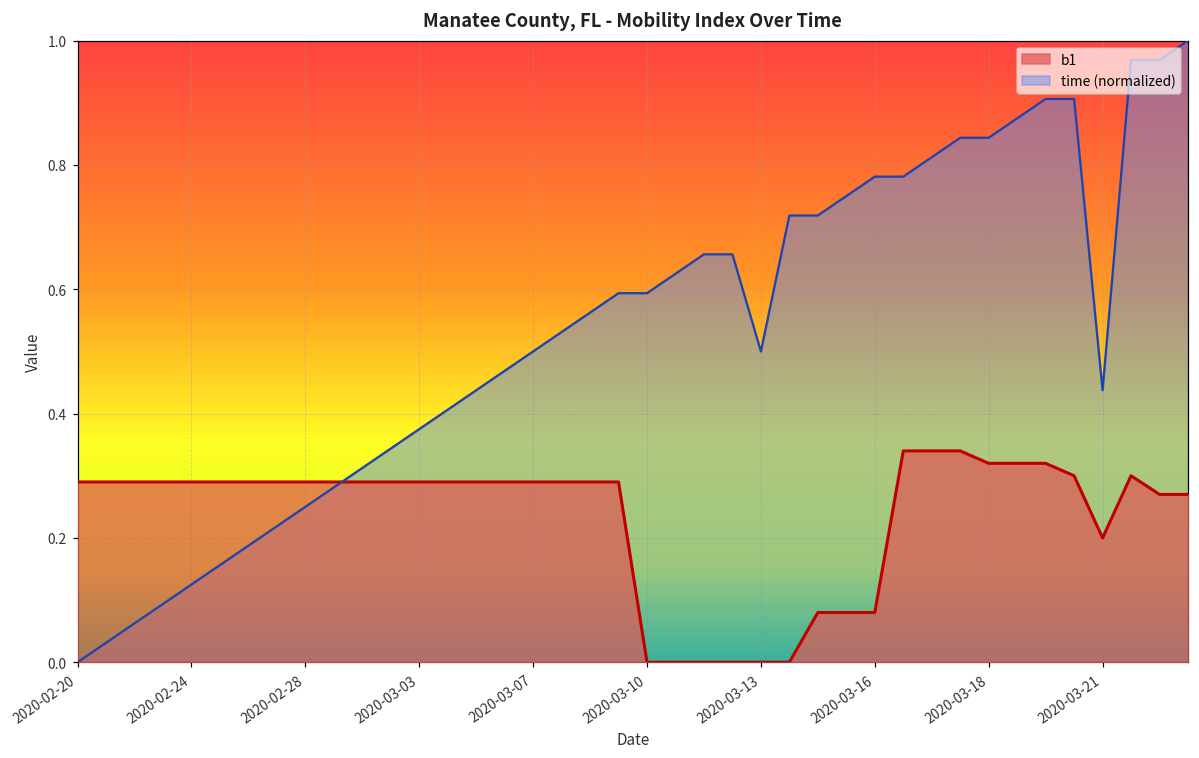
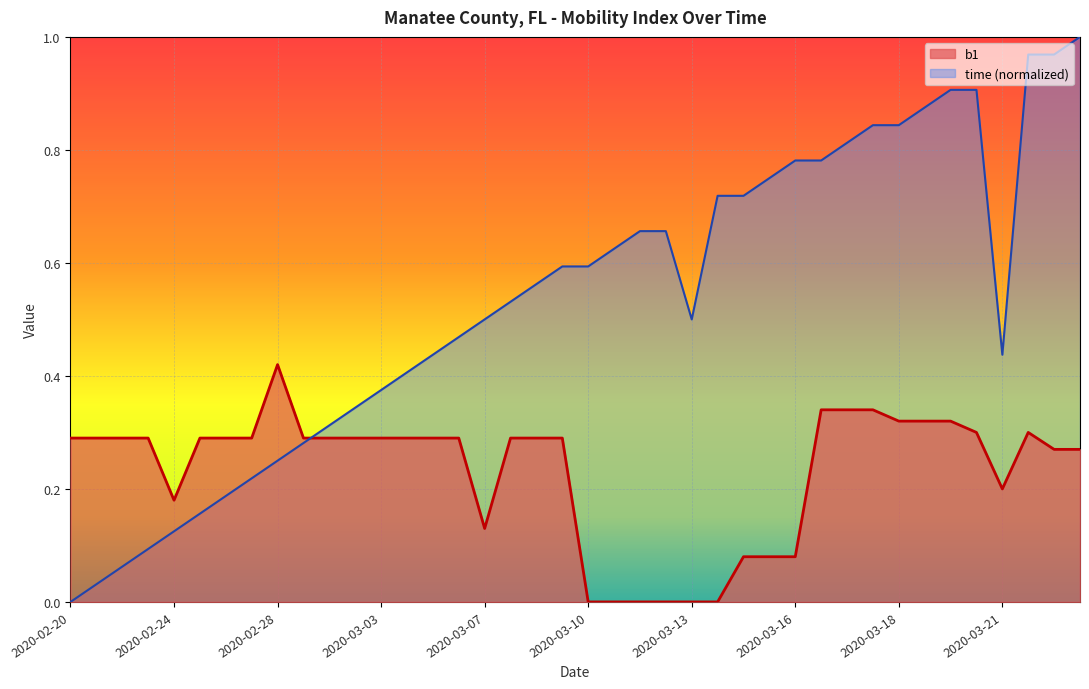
b1, 2020-02-24: 0.29 -> 0.18
b1, 2020-02-28: 0.29 -> 0.42
b1, 2020-03-07: 0.29 -> 0.13
